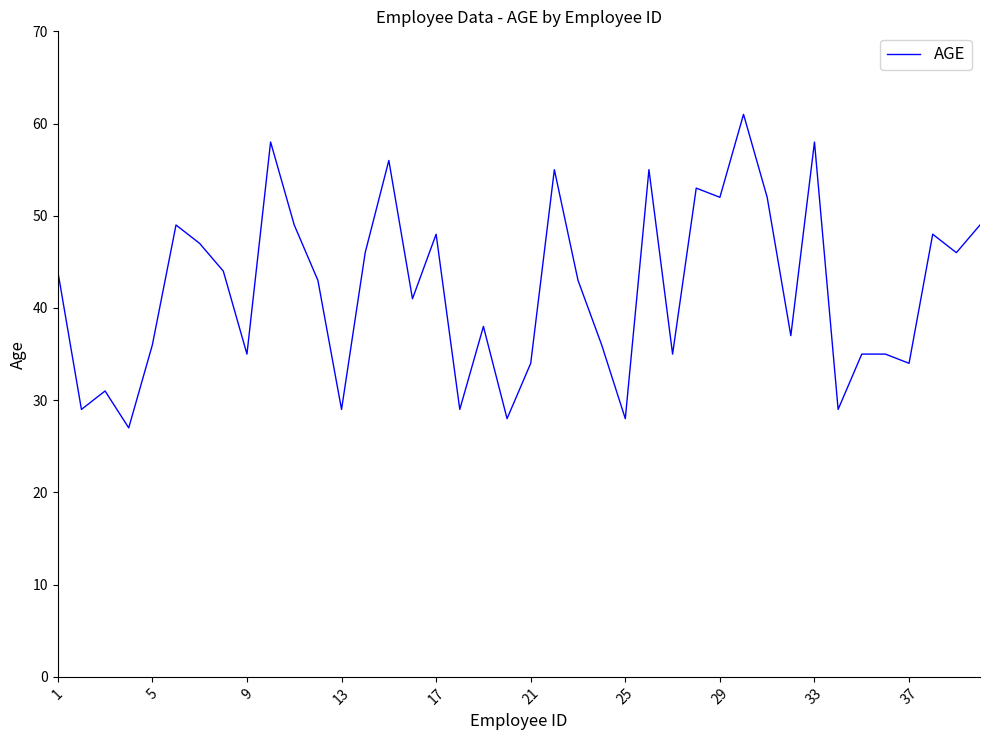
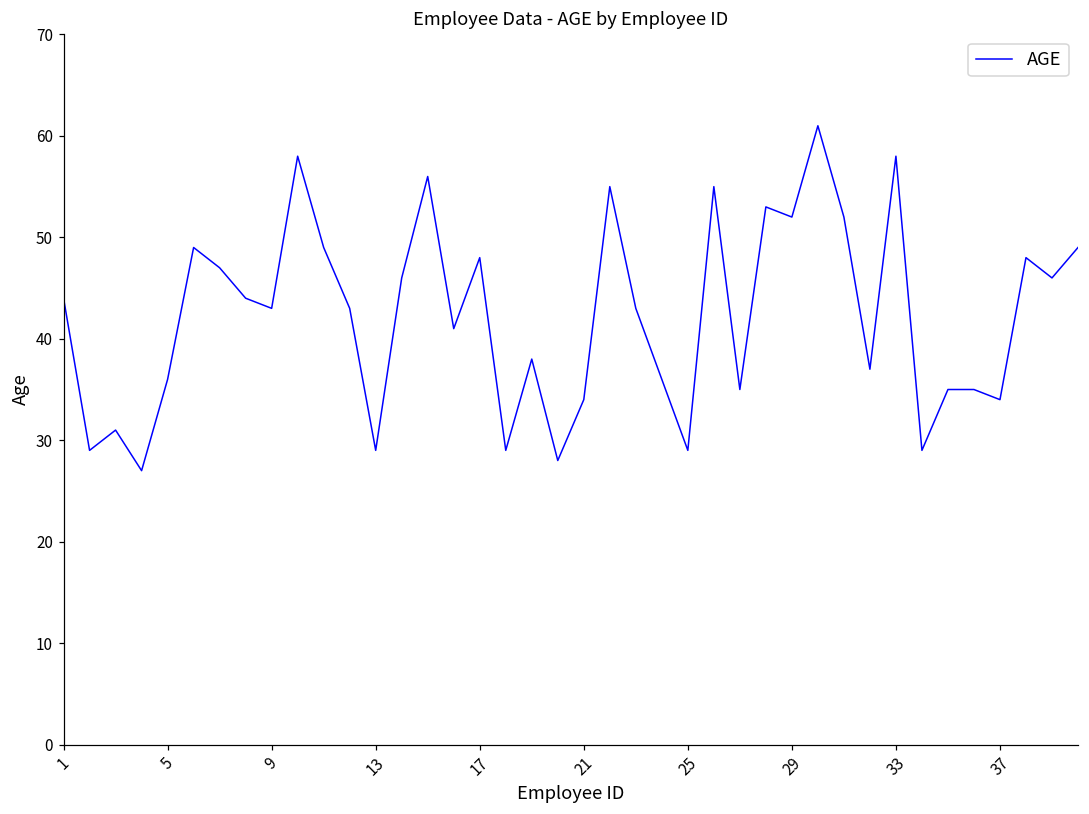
9: 35 -> 43
25: 28 -> 29
